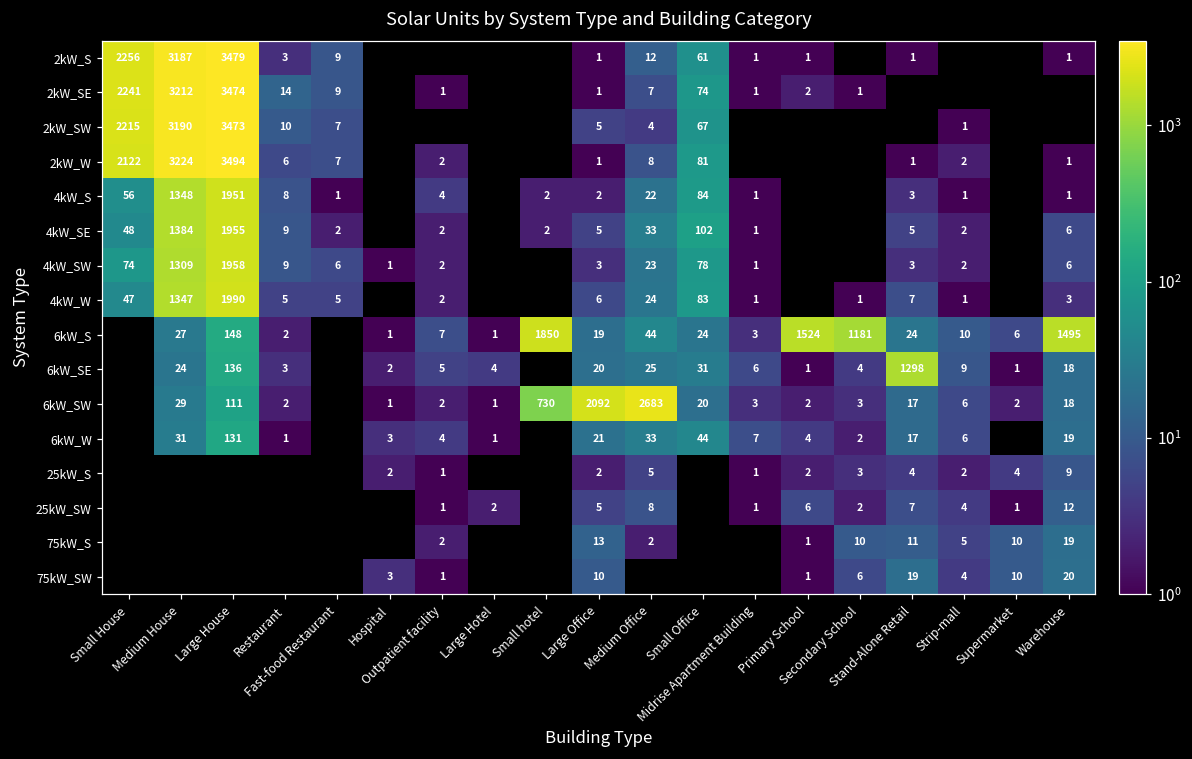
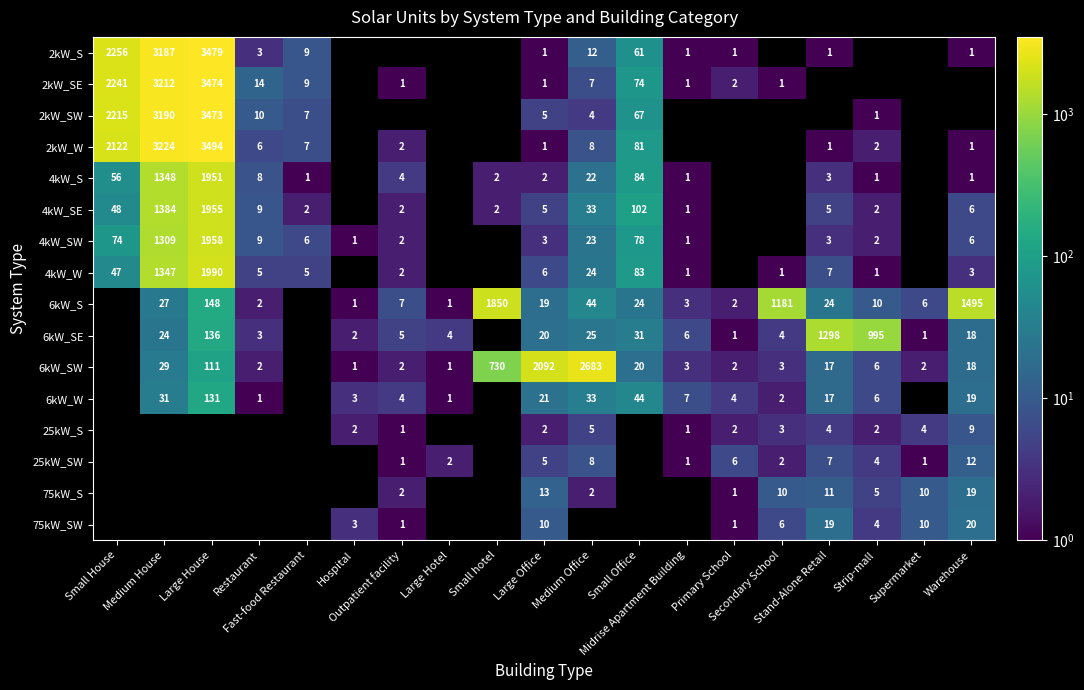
6kW_S, Primary School: 1524 -> 2
6kW_SE, Strip-mall: 9 -> 995
